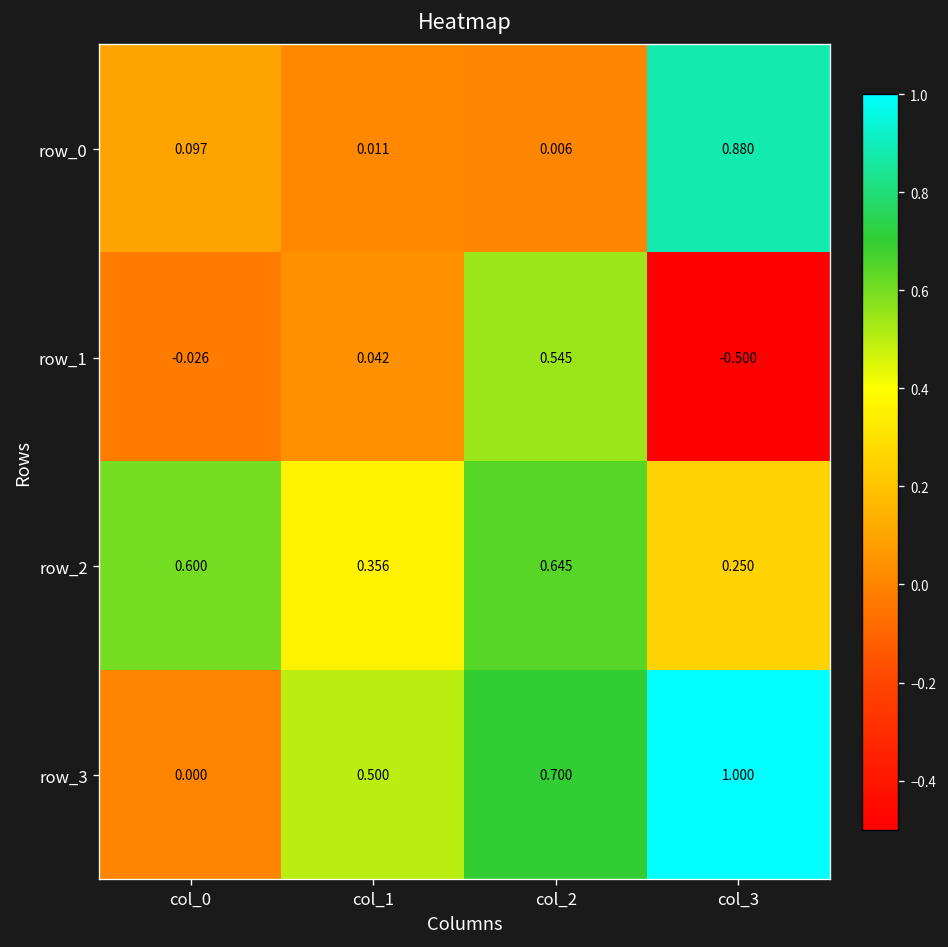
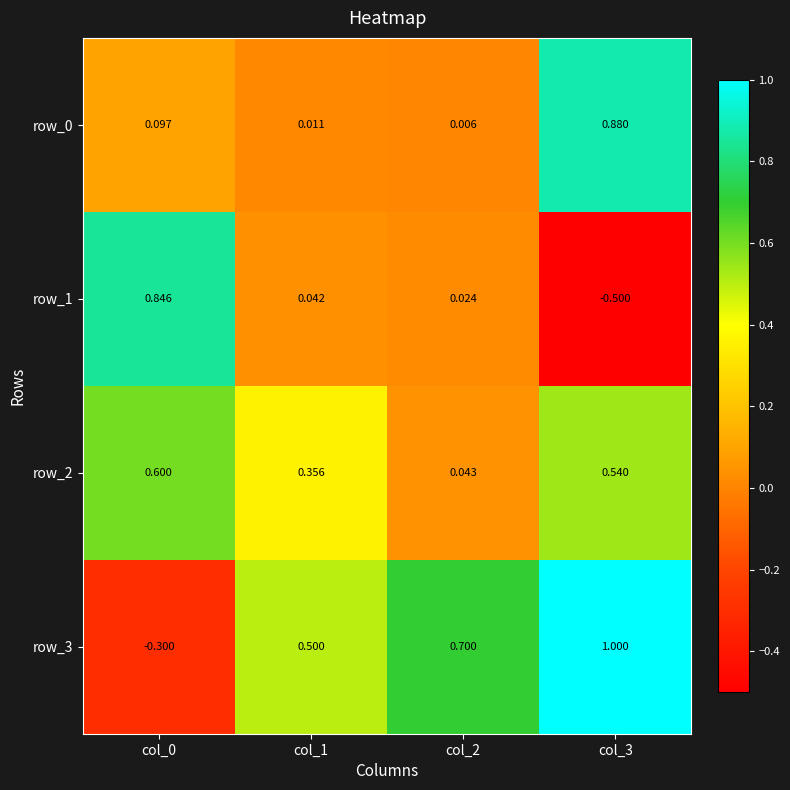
row_1, col_0: -0.026 -> 0.846
row_1, col_2: 0.545 -> 0.024
row_2, col_2: 0.645 -> 0.043
row_2, col_3: 0.250 -> 0.540
row_3, col_0: 0.000 -> -0.300
